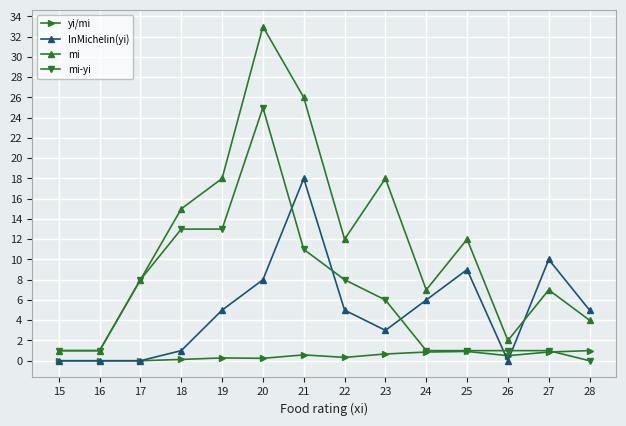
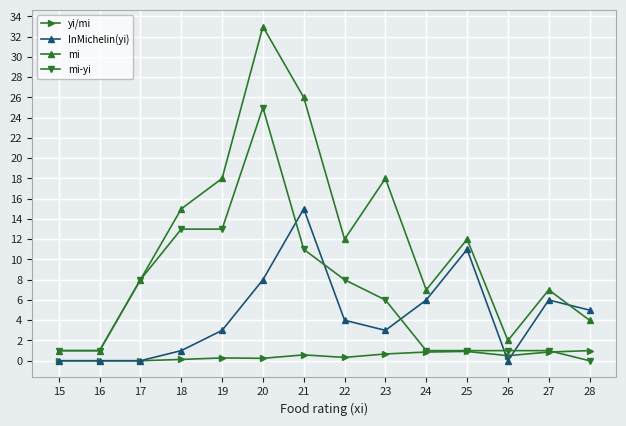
InMichelin(yi), 19: 5 -> 3
InMichelin(yi), 21: 18 -> 15
InMichelin(yi), 22: 5 -> 4
InMichelin(yi), 25: 9 -> 11
InMichelin(yi), 27: 10 -> 6
